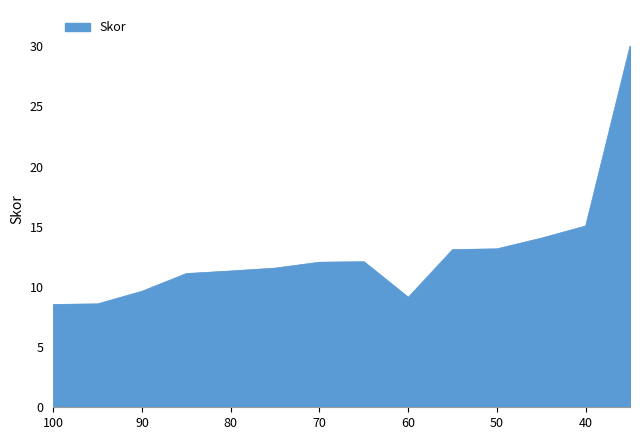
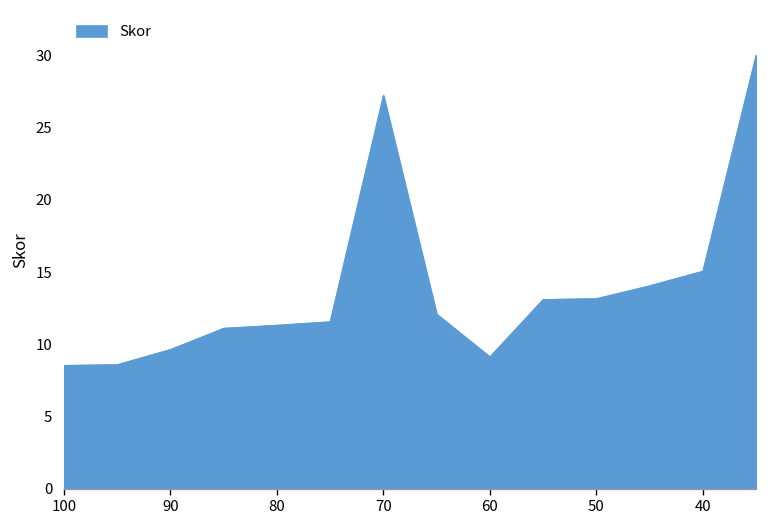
70: 12.1 -> 27.2
